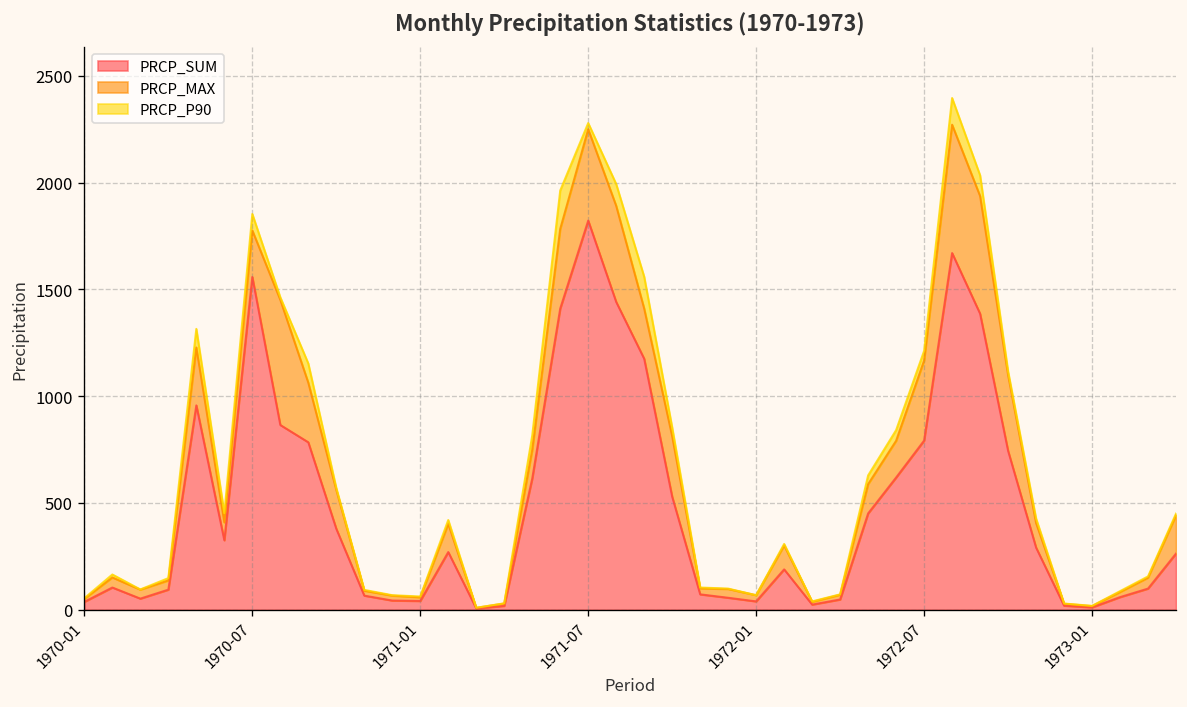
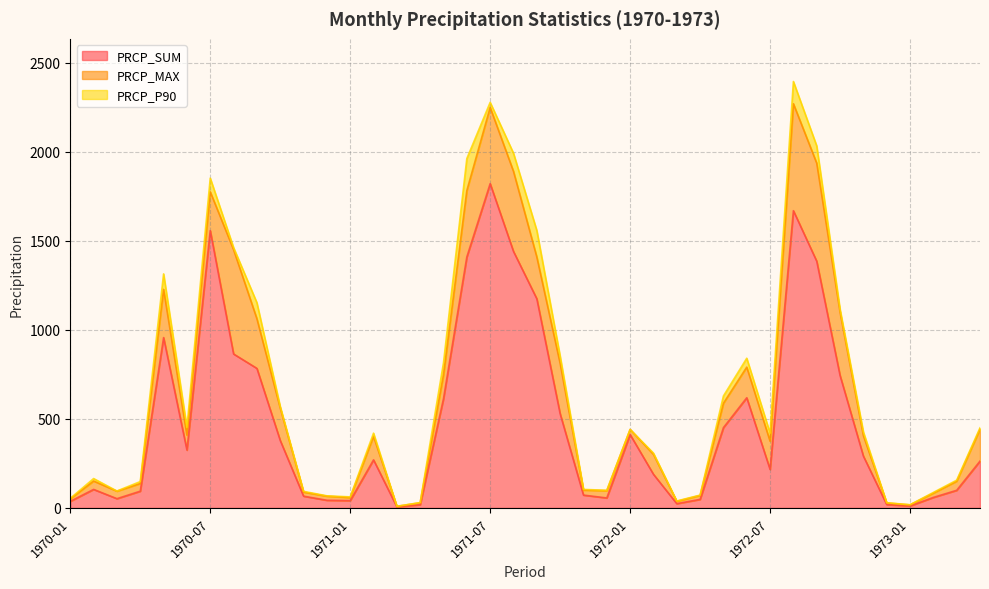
PRCP_SUM, 1972-01: 40 -> 410
PRCP_SUM, 1972-07: 790 -> 220
PRCP_MAX, 1972-07: 380 -> 160
